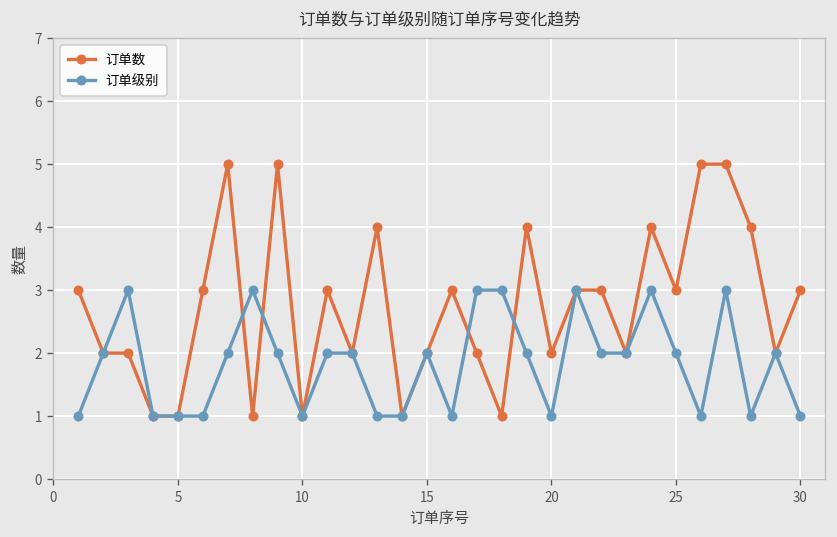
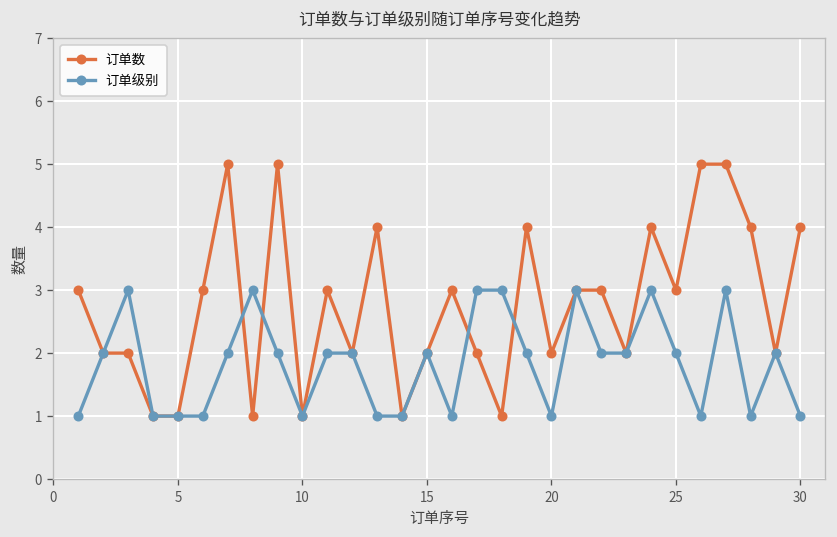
订单数, 30: 3 -> 4
